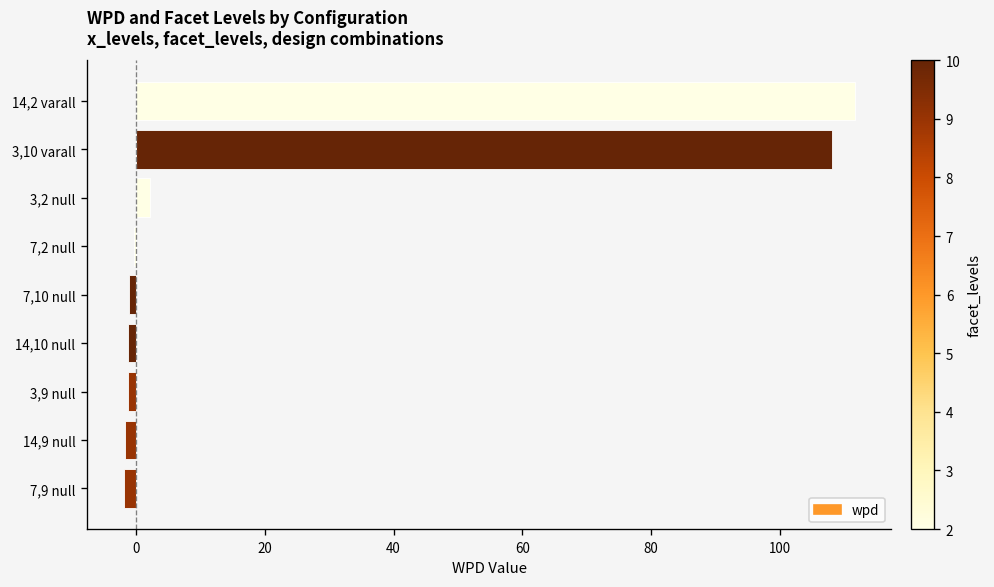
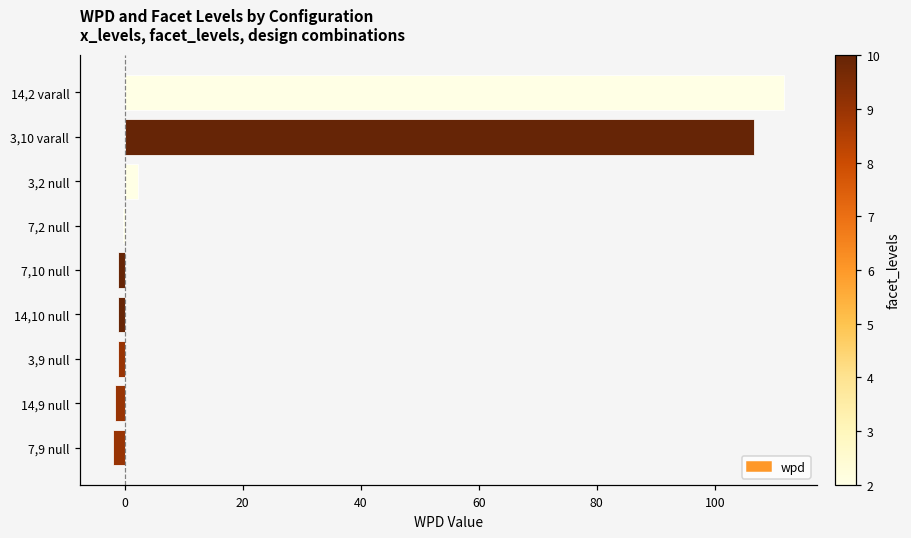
3,10 varall: 108 -> 107
